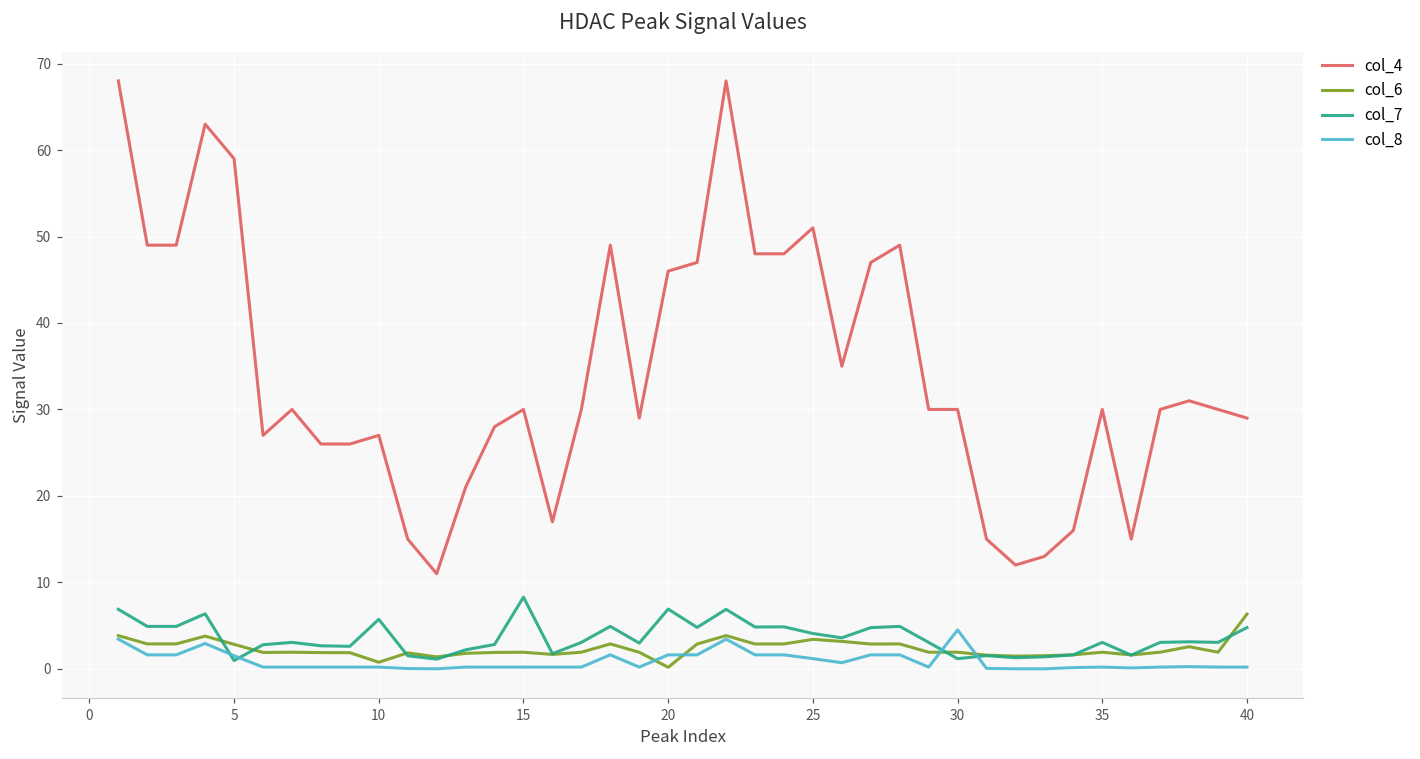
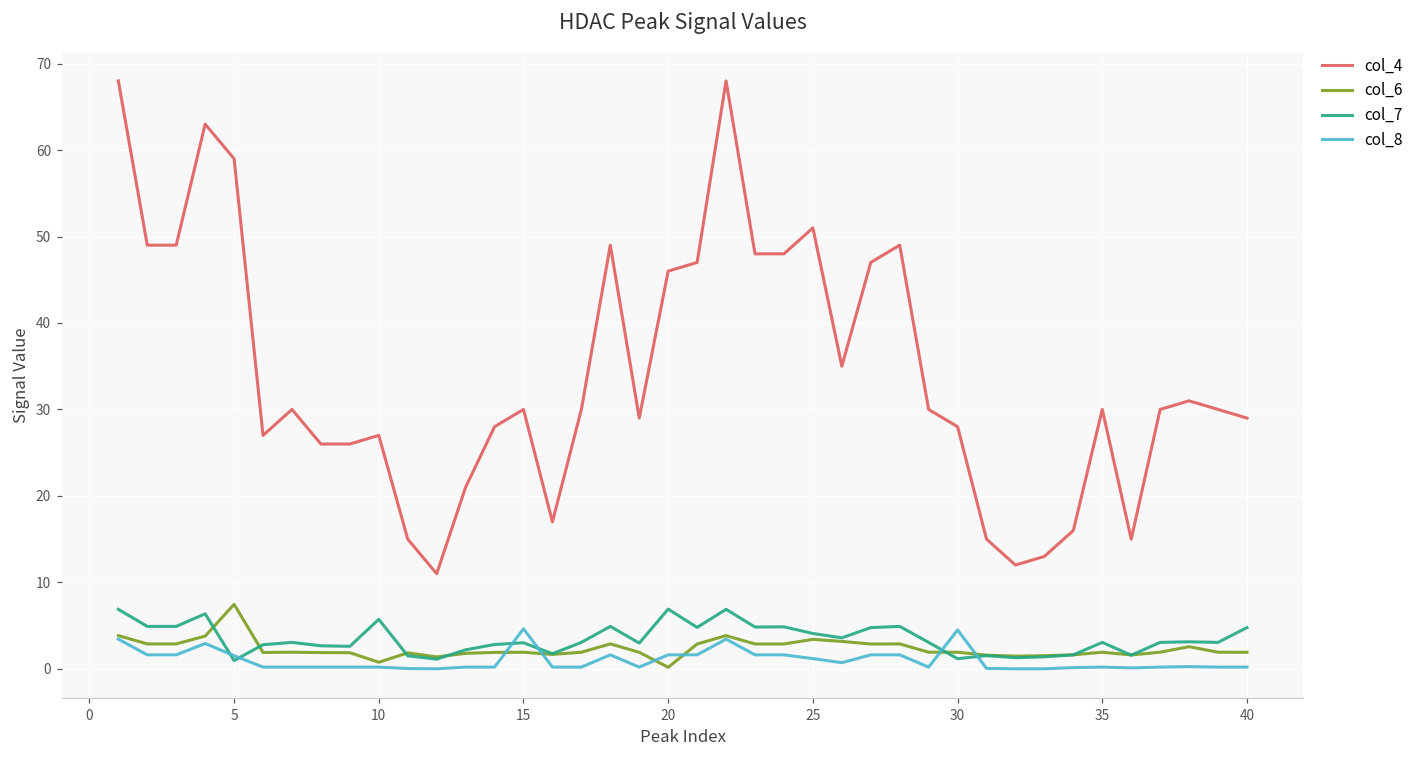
col_6, 5: 3 -> 7
col_7, 15: 8 -> 3
col_8, 15: 0 -> 5
col_4, 30: 30 -> 28
col_6, 40: 6 -> 2
